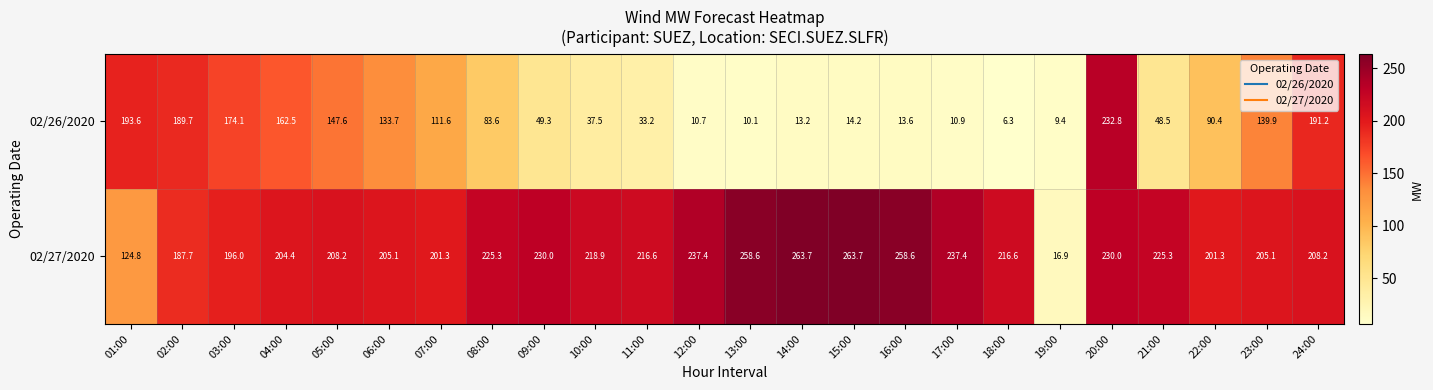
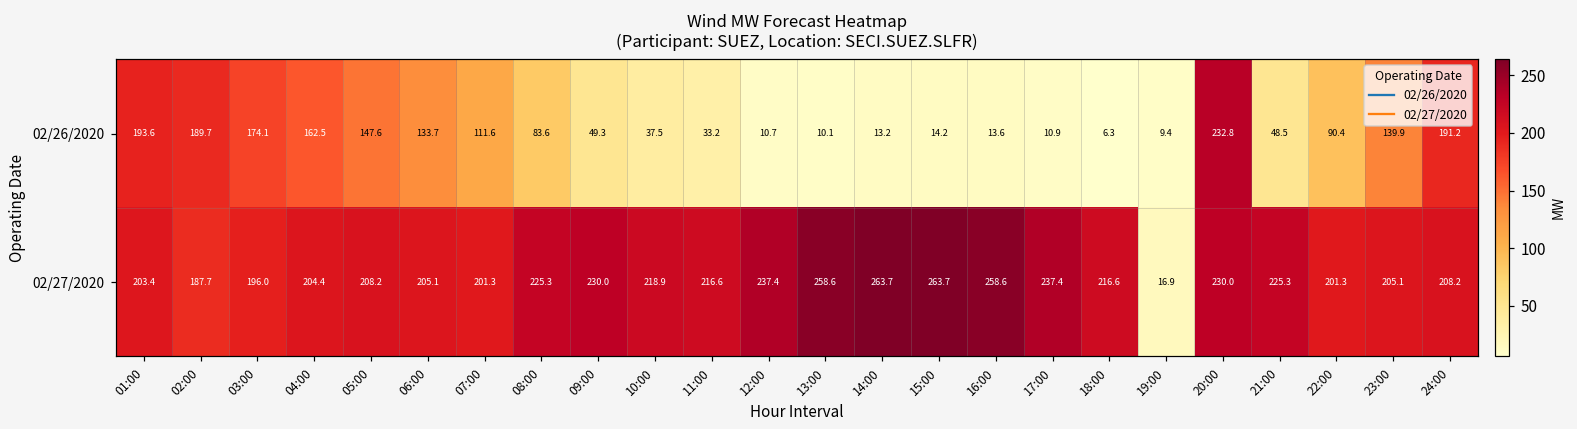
02/27/2020, 01:00: 124.8 -> 203.4
